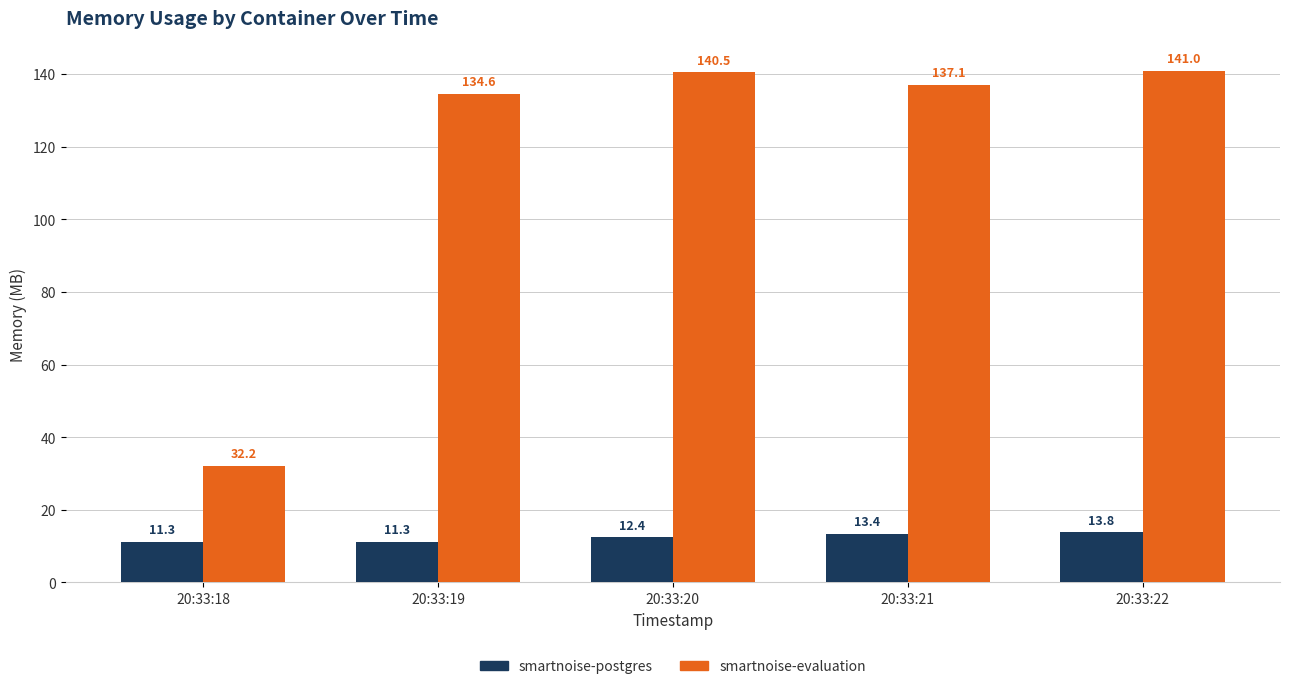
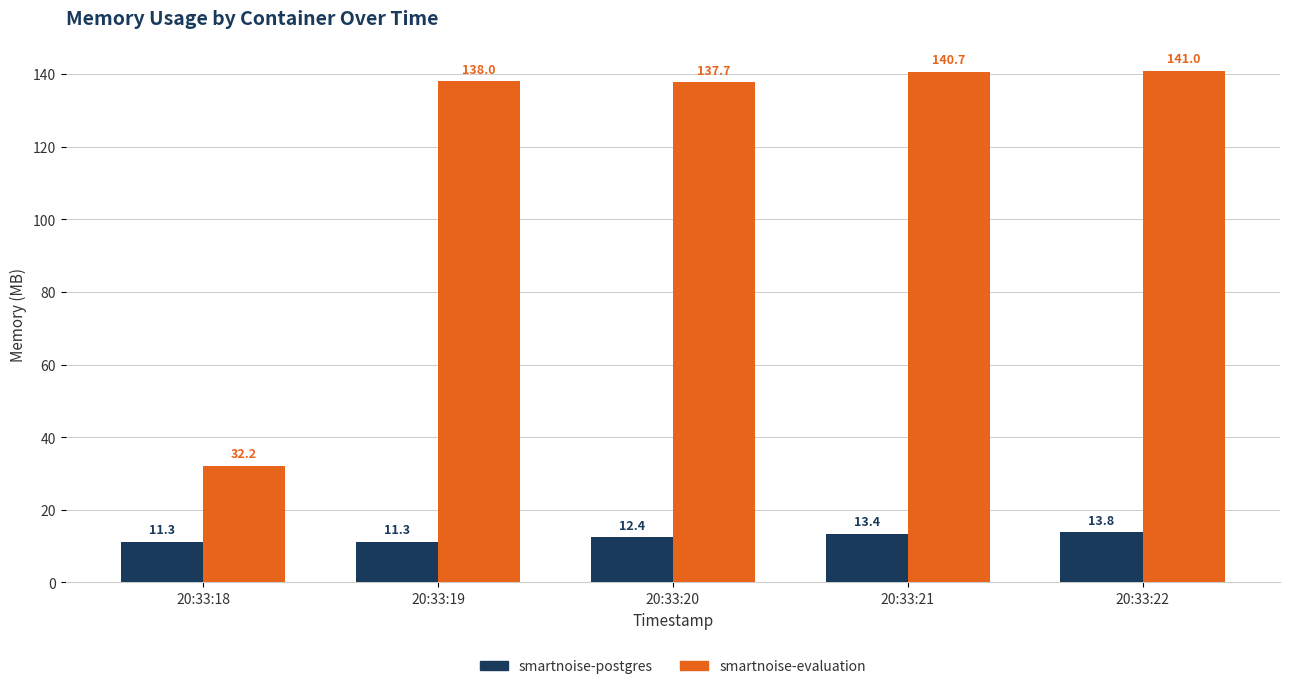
smartnoise-evaluation, 20:33:19: 134.6 -> 138.0
smartnoise-evaluation, 20:33:20: 140.5 -> 137.7
smartnoise-evaluation, 20:33:21: 137.1 -> 140.7
